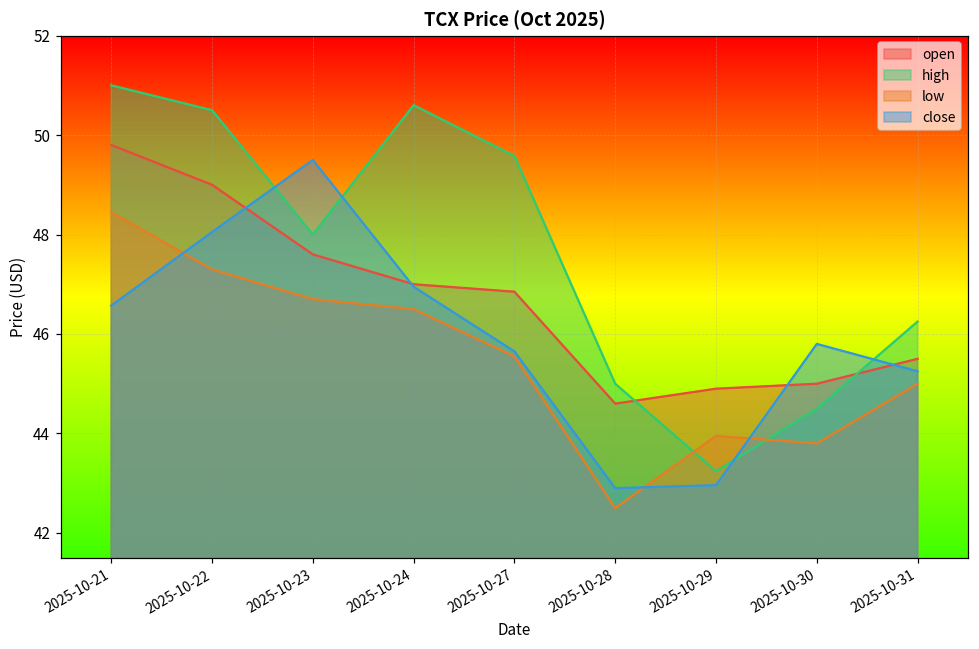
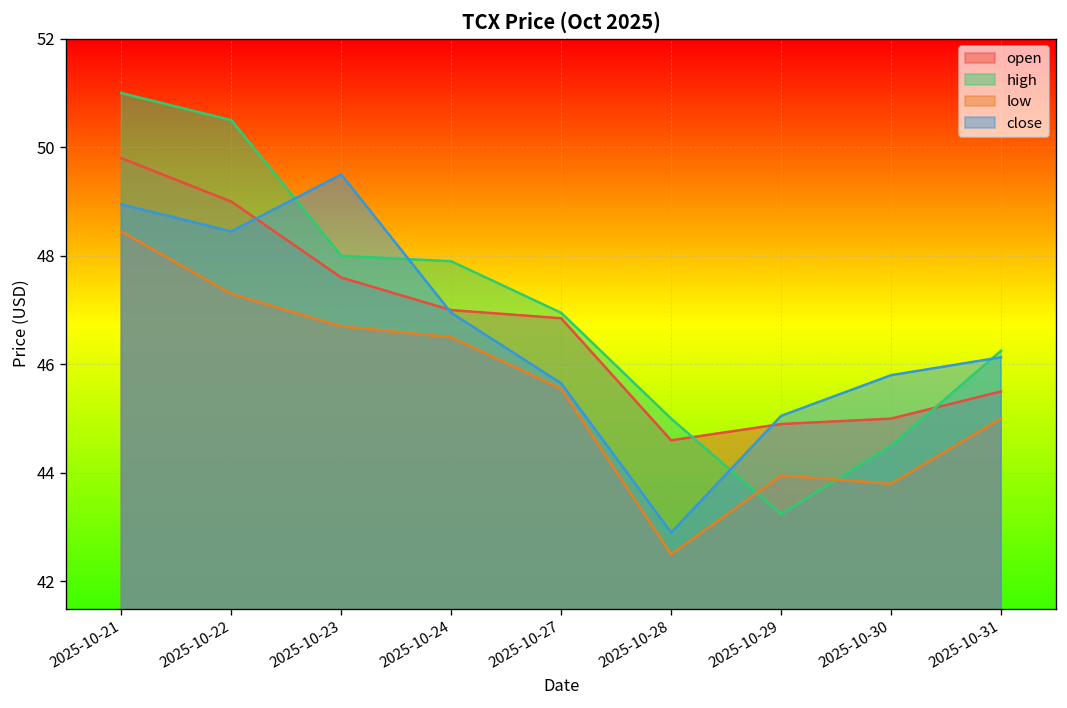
close, 2025-10-21: 46.6 -> 49.0
close, 2025-10-22: 48.1 -> 48.5
high, 2025-10-24: 50.6 -> 47.9
high, 2025-10-27: 49.6 -> 47.0
close, 2025-10-29: 43.0 -> 45.1
close, 2025-10-31: 45.3 -> 46.1
